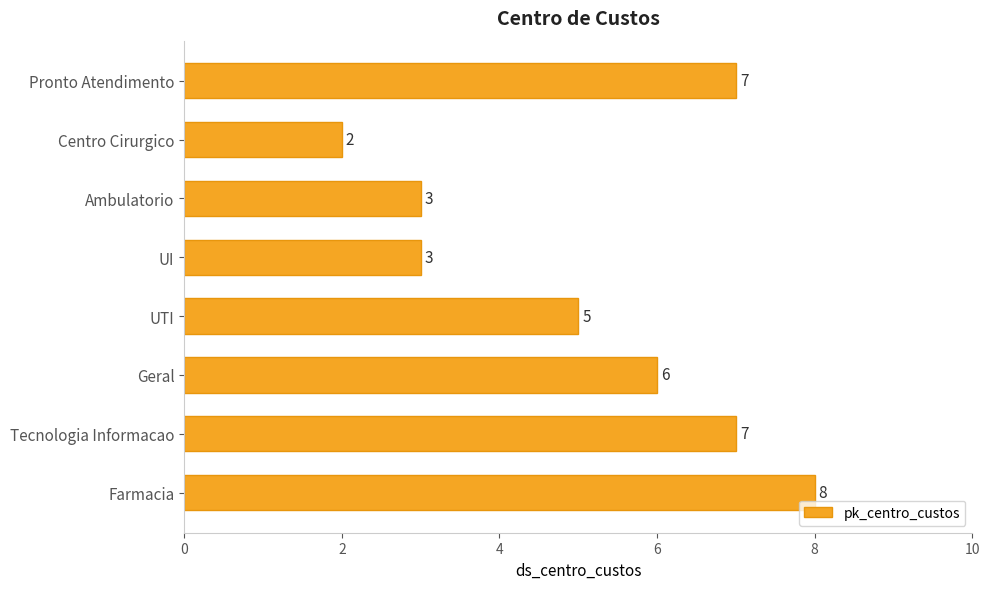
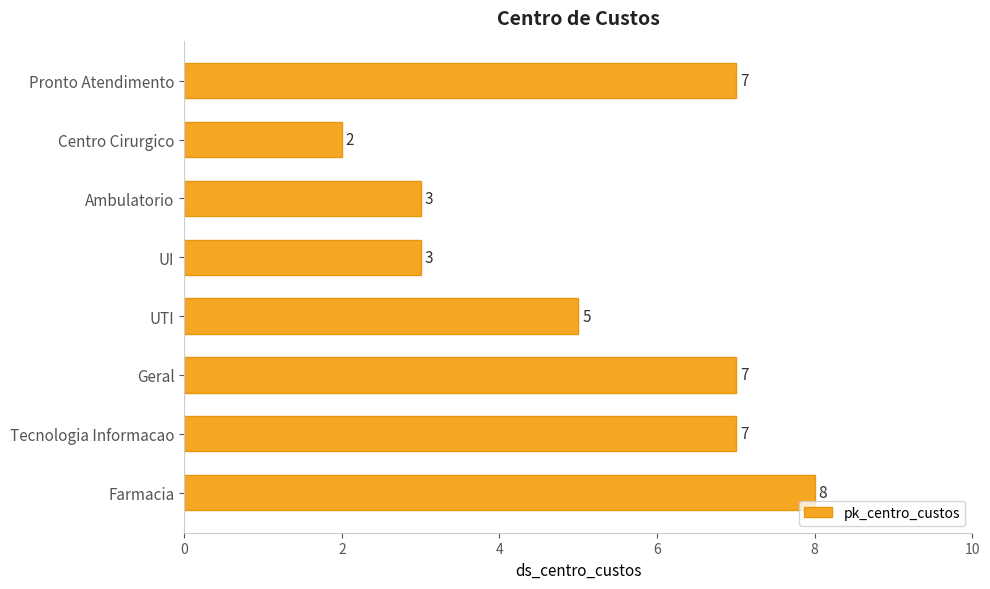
Geral: 6 -> 7
